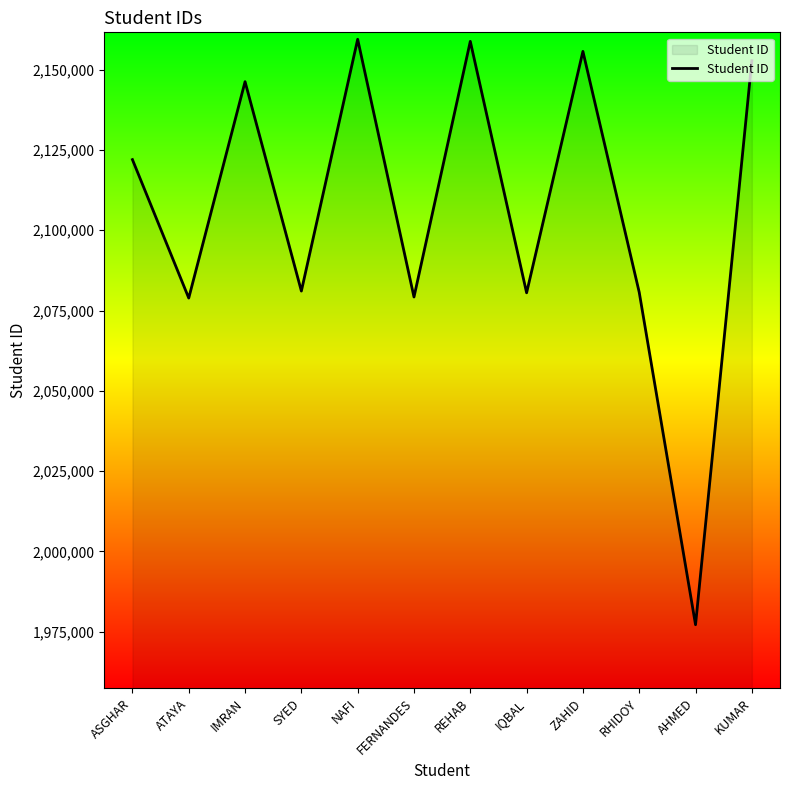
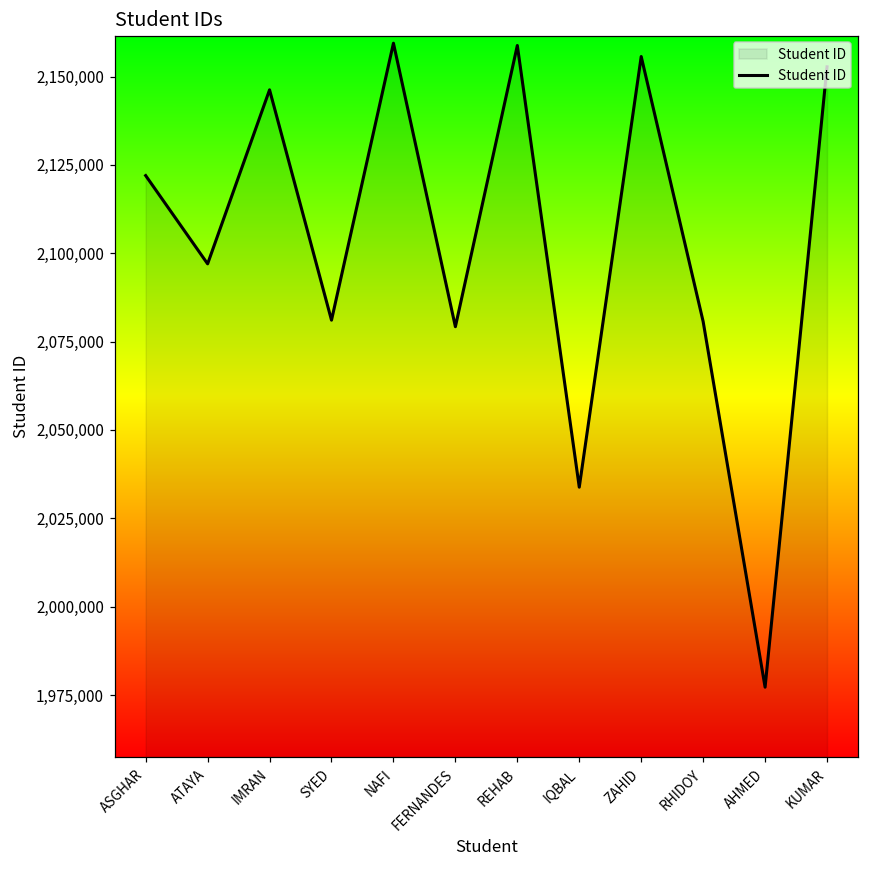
ATAYA: 2,079,000 -> 2,097,000
IQBAL: 2,081,000 -> 2,034,000
